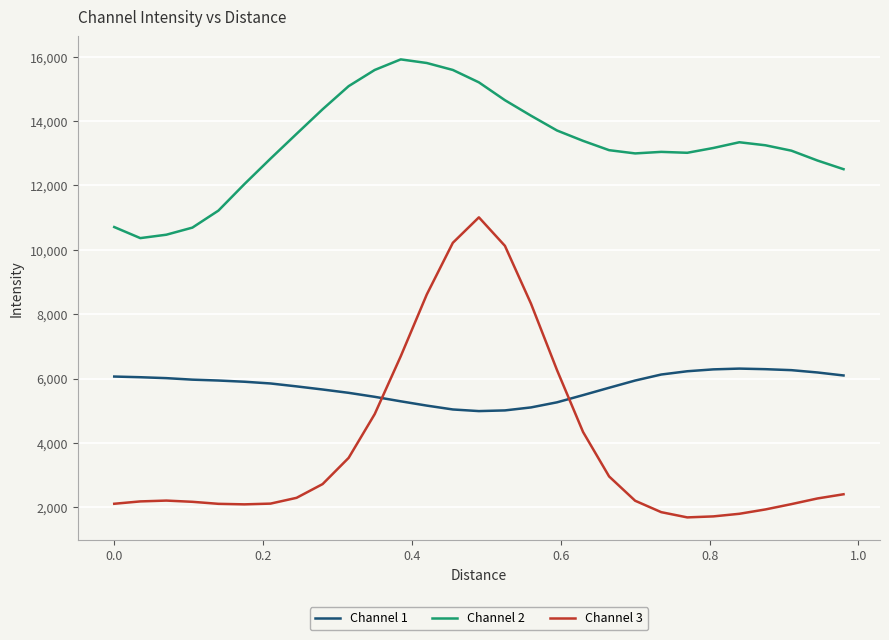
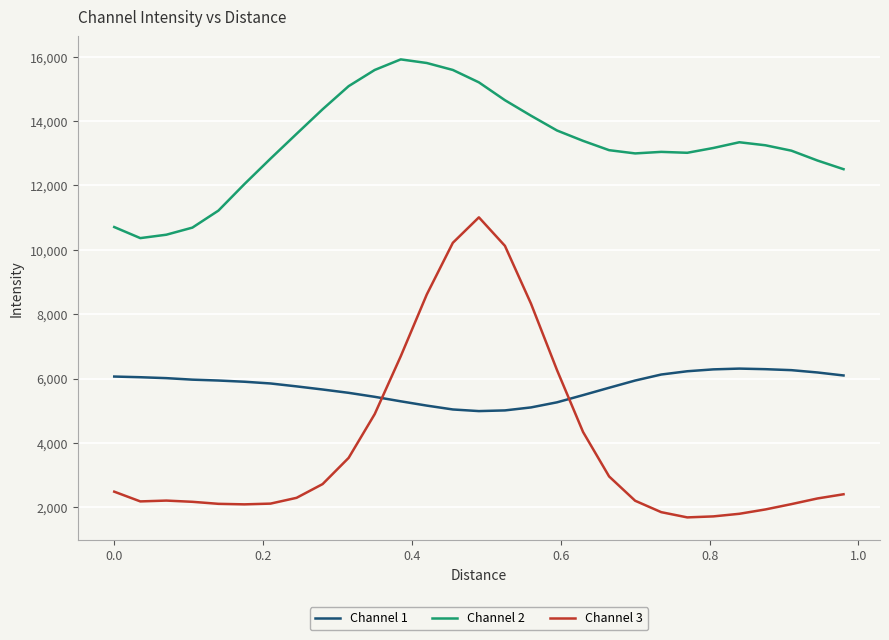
Channel 3, 0.0: 2,100 -> 2,500
